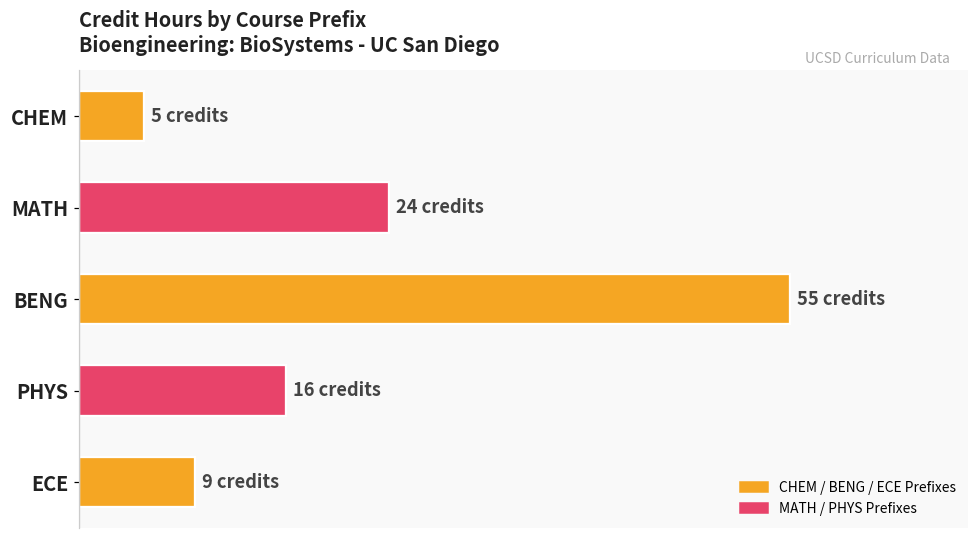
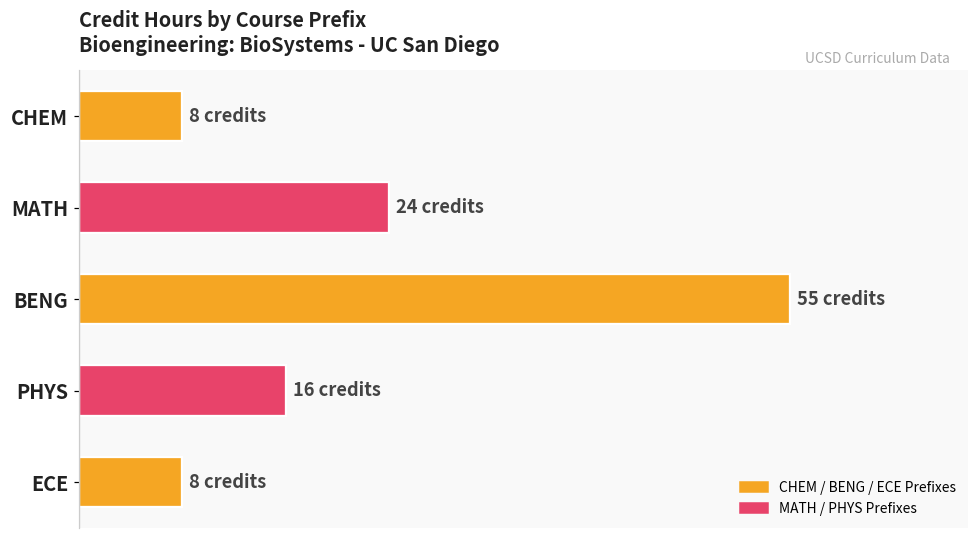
CHEM: 5 -> 8
ECE: 9 -> 8
